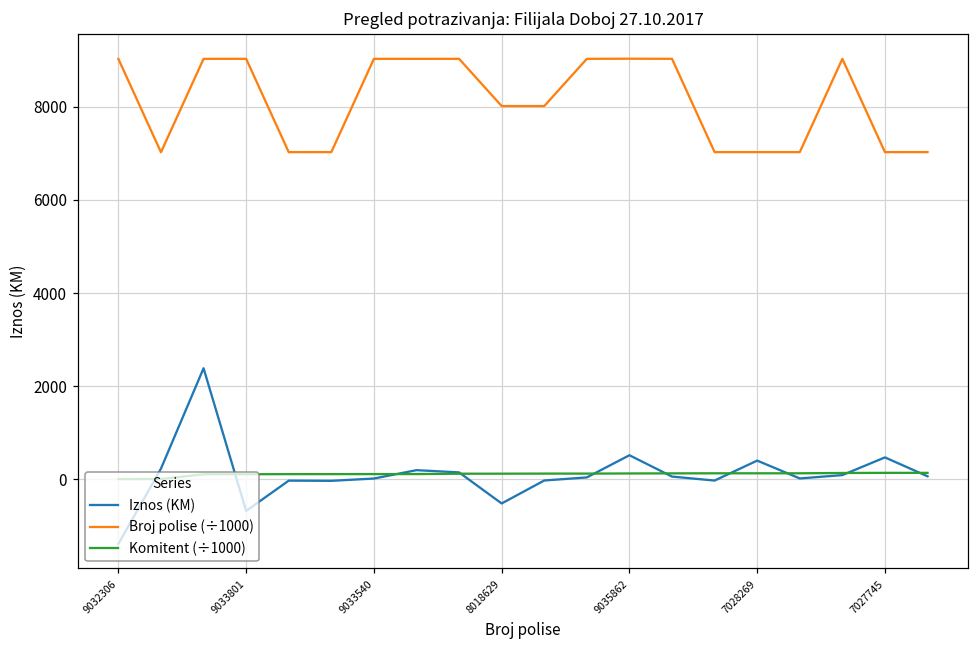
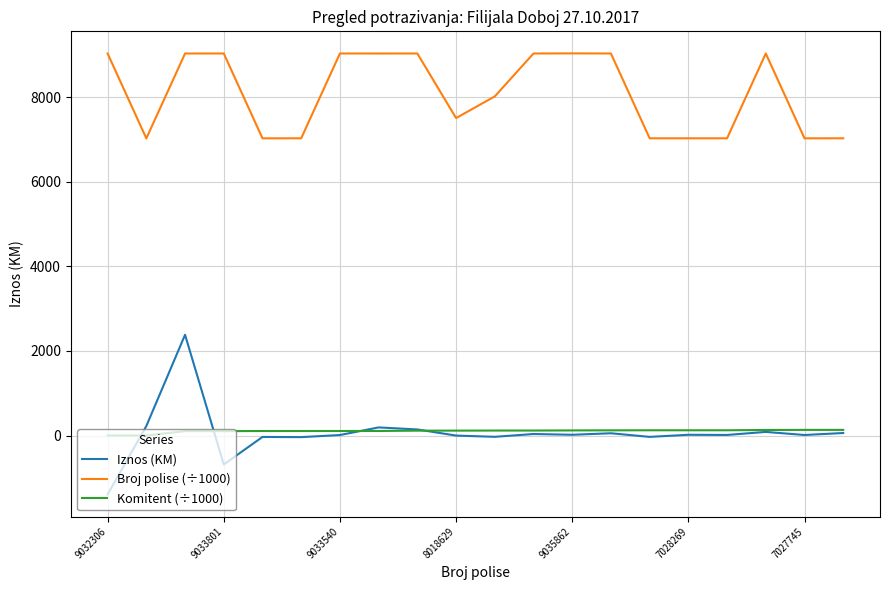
Iznos (KM), 8018629: -500 -> 0
Broj polise (÷1000), 8018629: 8000 -> 7500
Iznos (KM), 9035862: 500 -> 0
Iznos (KM), 7028269: 400 -> 0
Iznos (KM), 7027745: 500 -> 0
